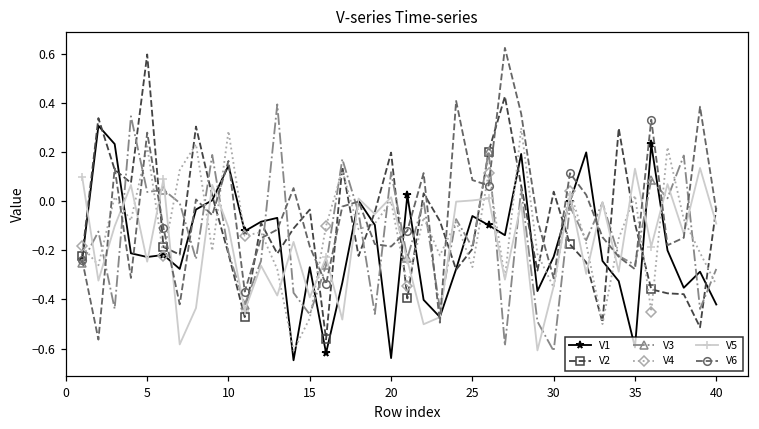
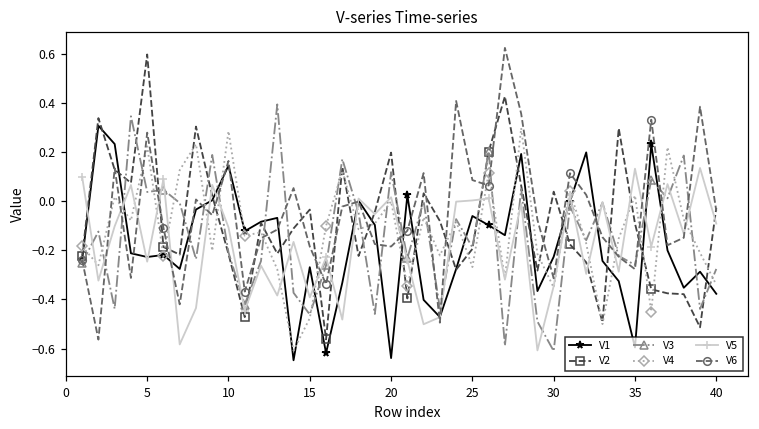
V1, 40: -0.42 -> -0.38
